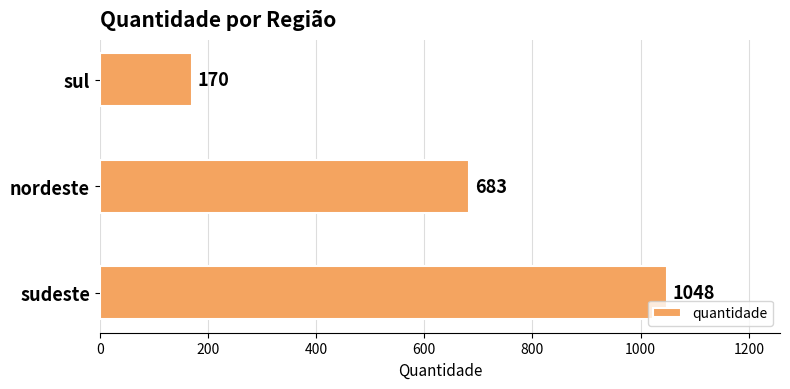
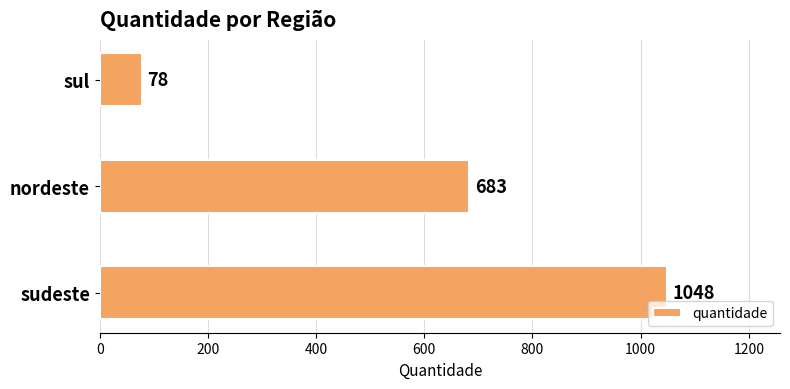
sul: 170 -> 78
